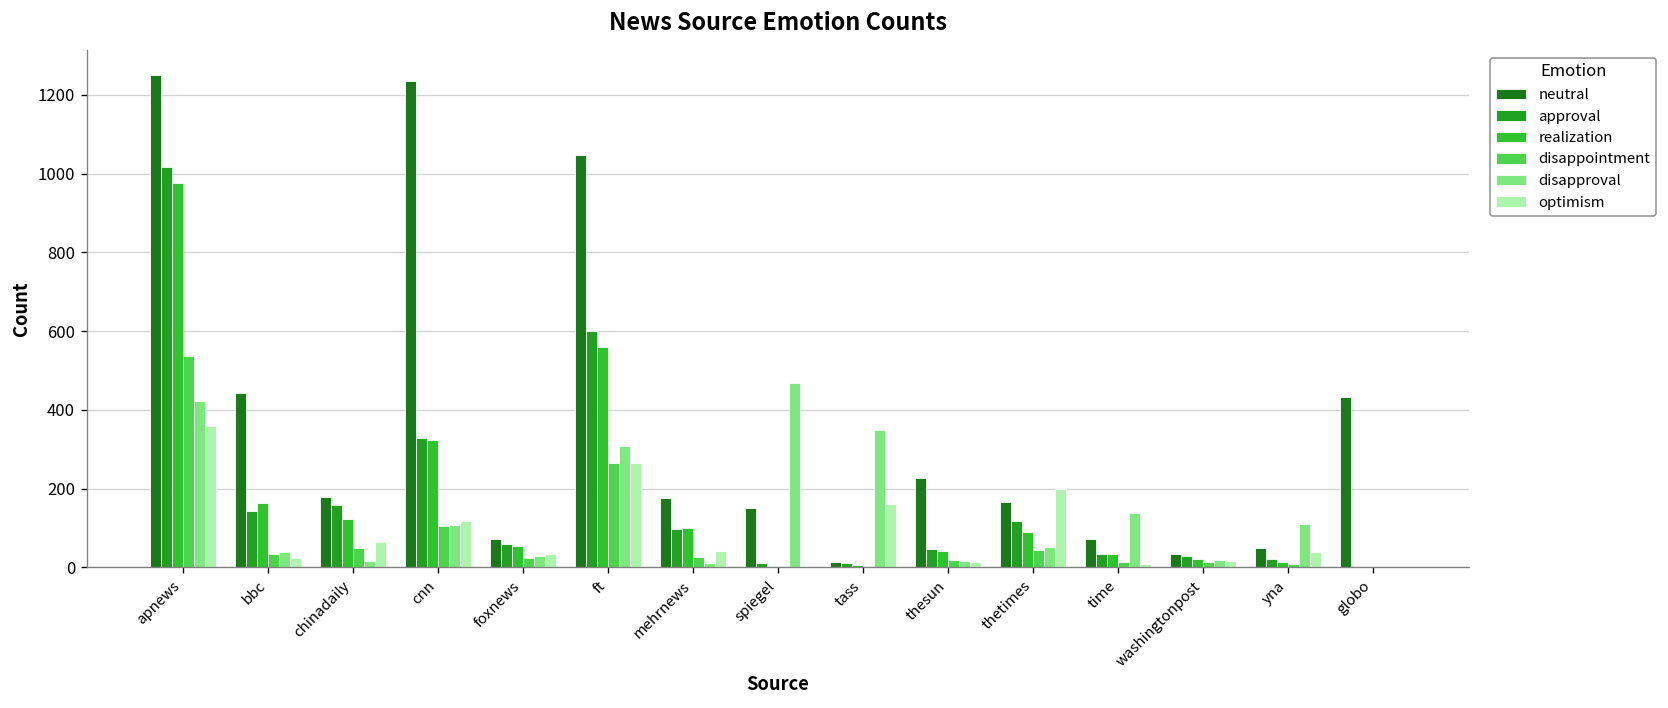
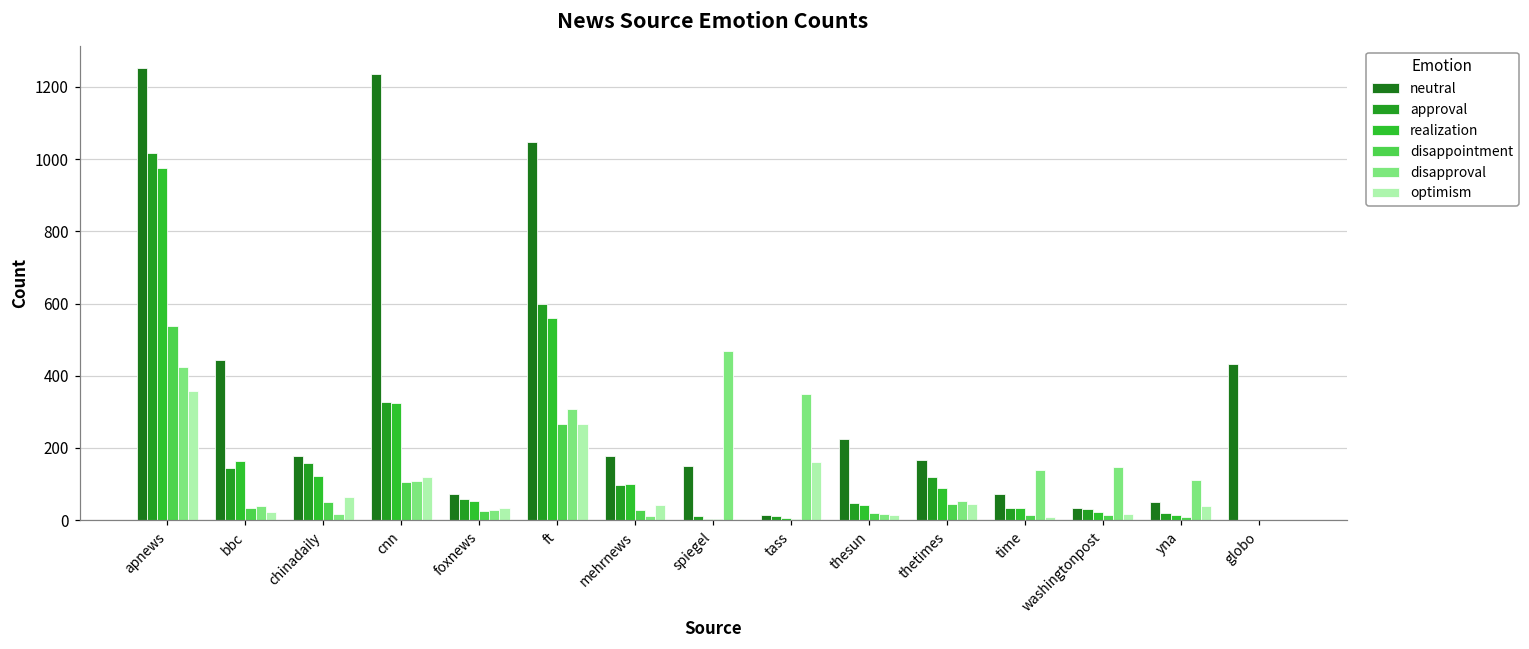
optimism, thetimes: 200 -> 50
disapproval, washingtonpost: 20 -> 150
